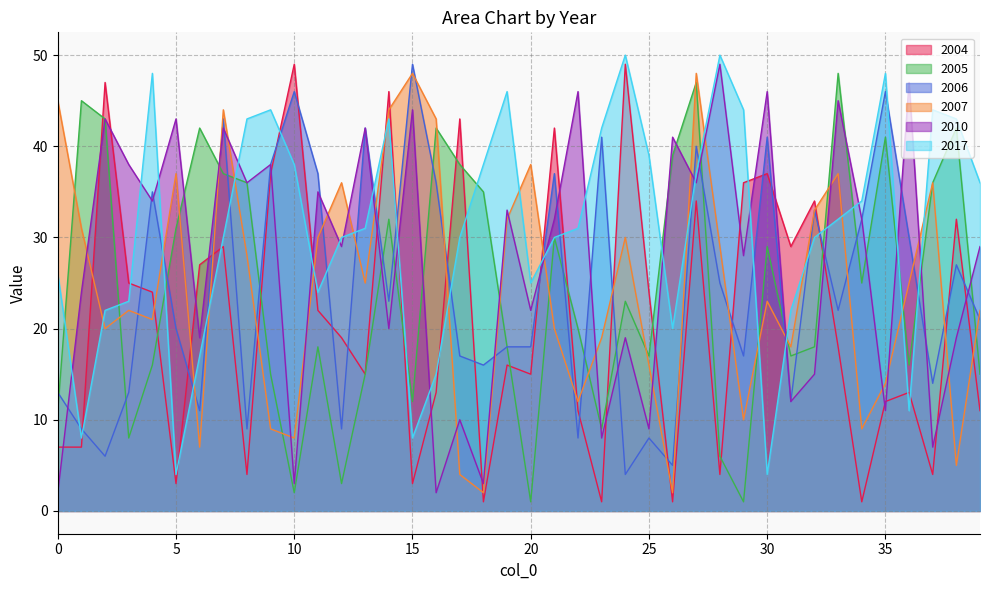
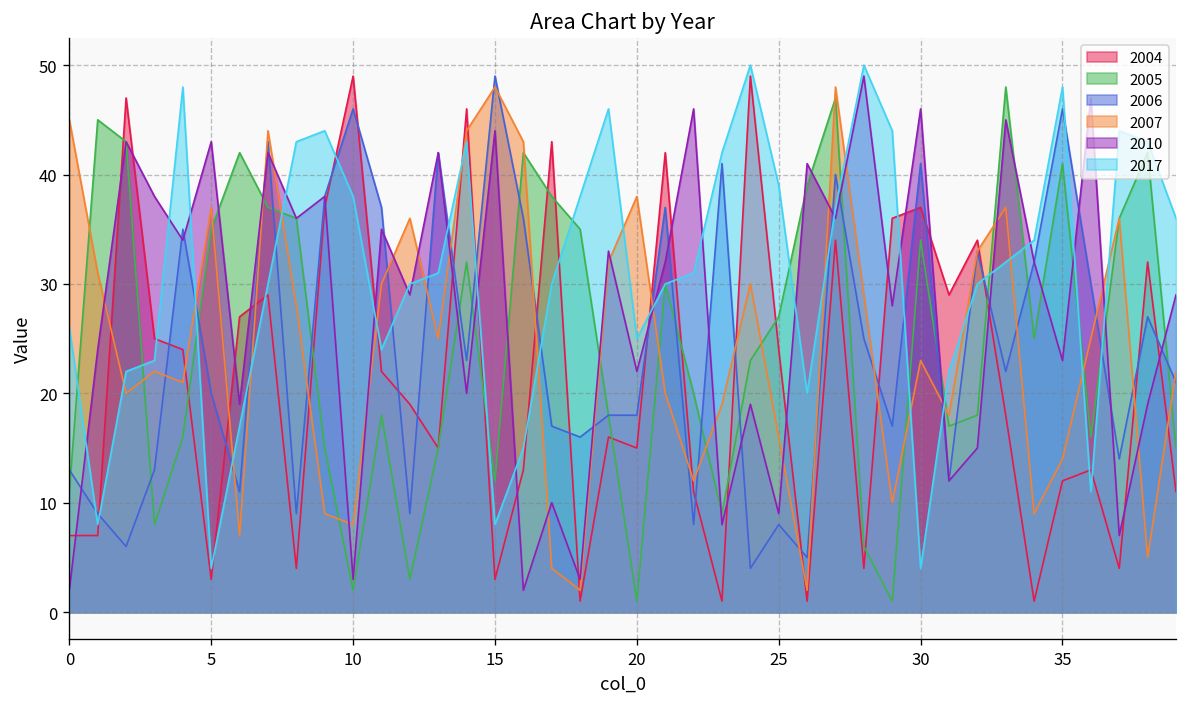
2005, 5: 31 -> 35
2005, 25: 17 -> 27
2005, 30: 29 -> 34
2010, 35: 11 -> 23
